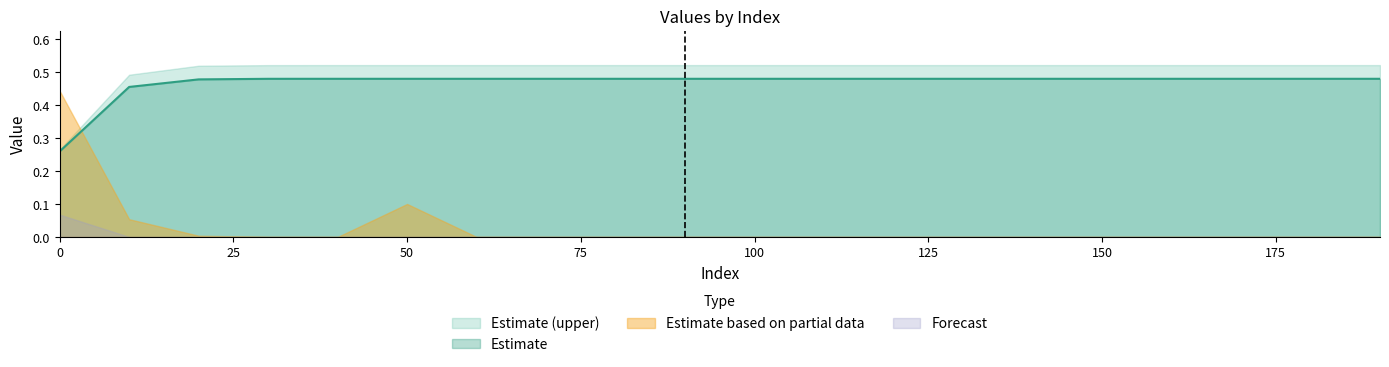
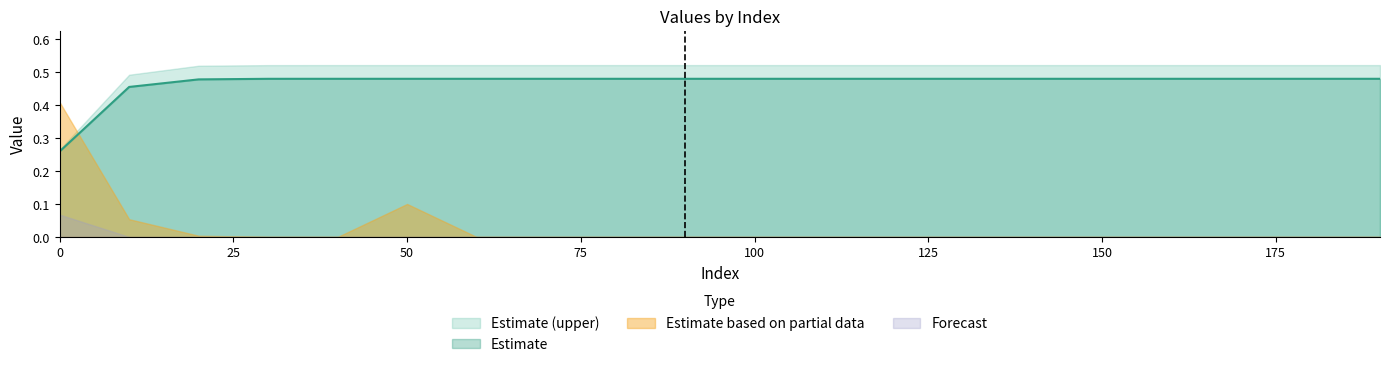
Estimate based on partial data, 0: 0.44 -> 0.41
